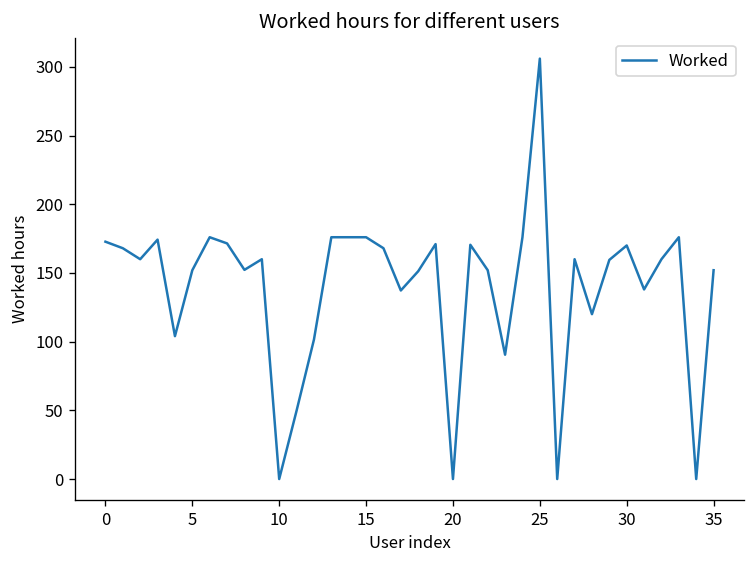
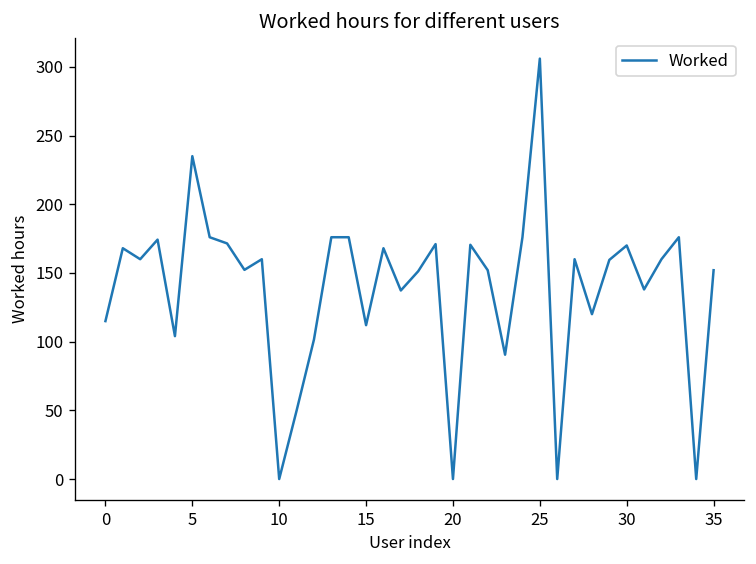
0: 173 -> 115
5: 152 -> 235
15: 176 -> 112
